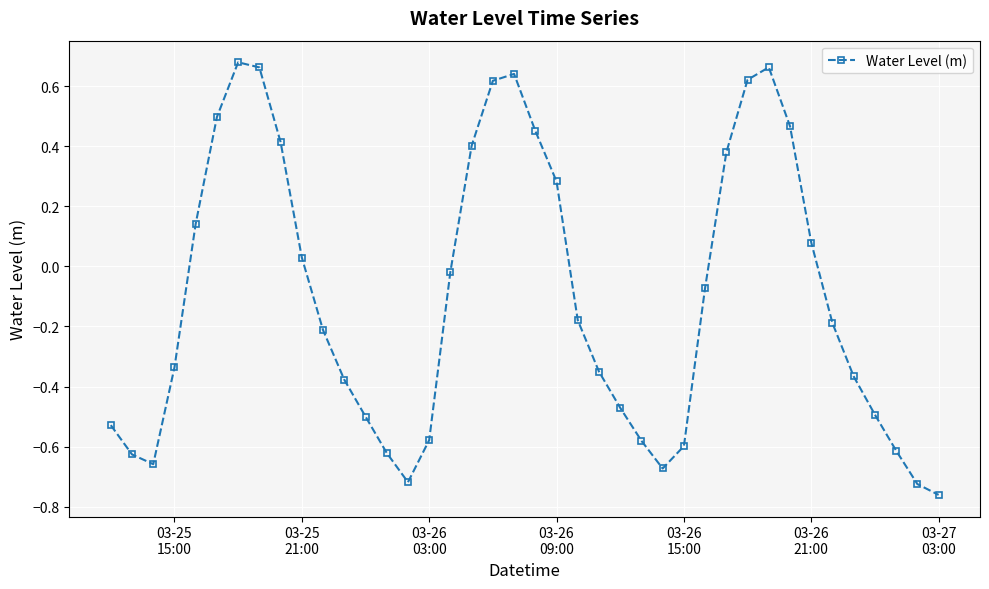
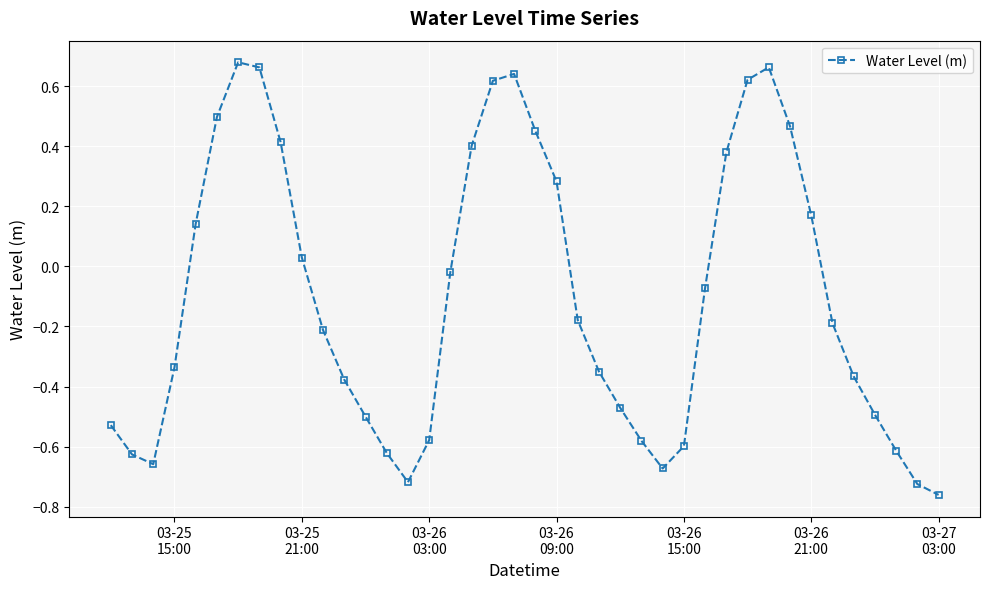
03-26 21:00: 0.08 -> 0.17
